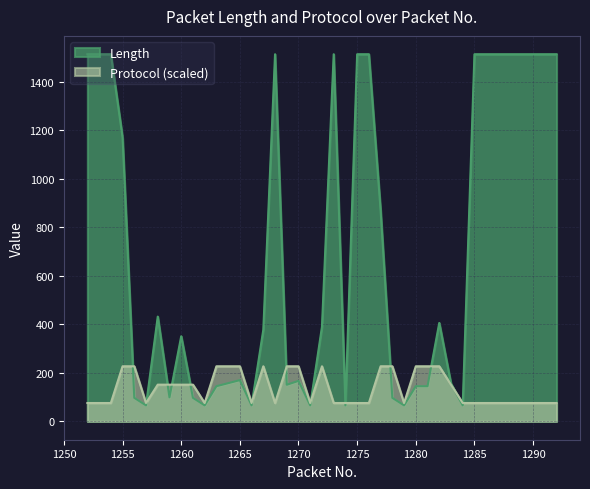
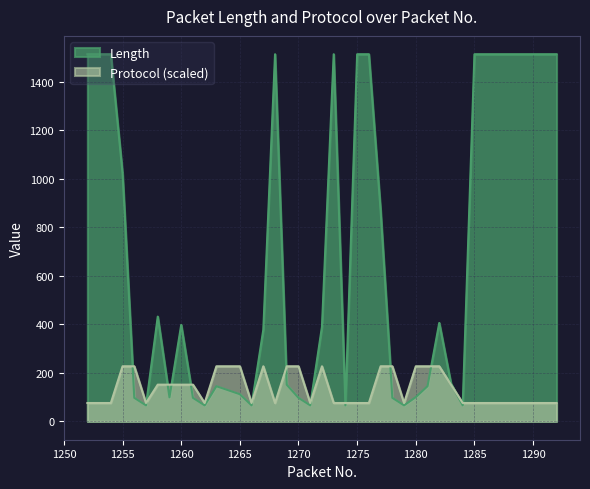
Length, 1255: 1170 -> 1020
Length, 1260: 350 -> 400
Length, 1265: 170 -> 110
Length, 1270: 170 -> 100
Length, 1280: 150 -> 100
